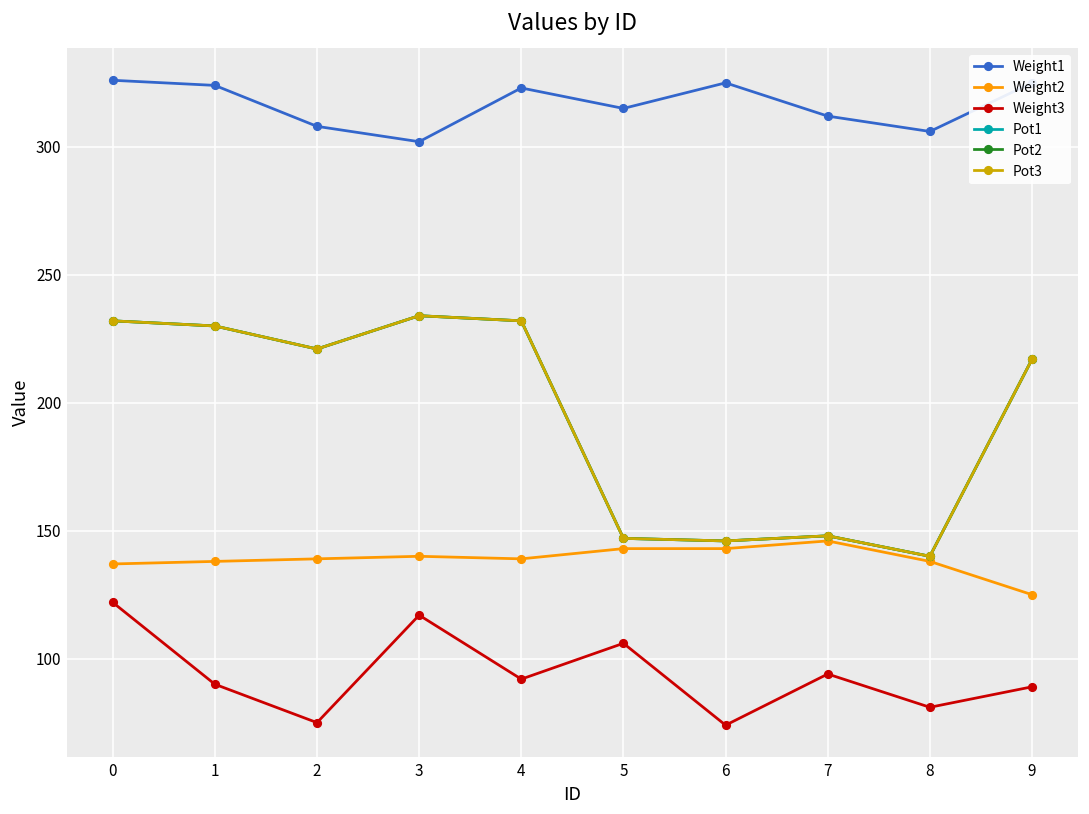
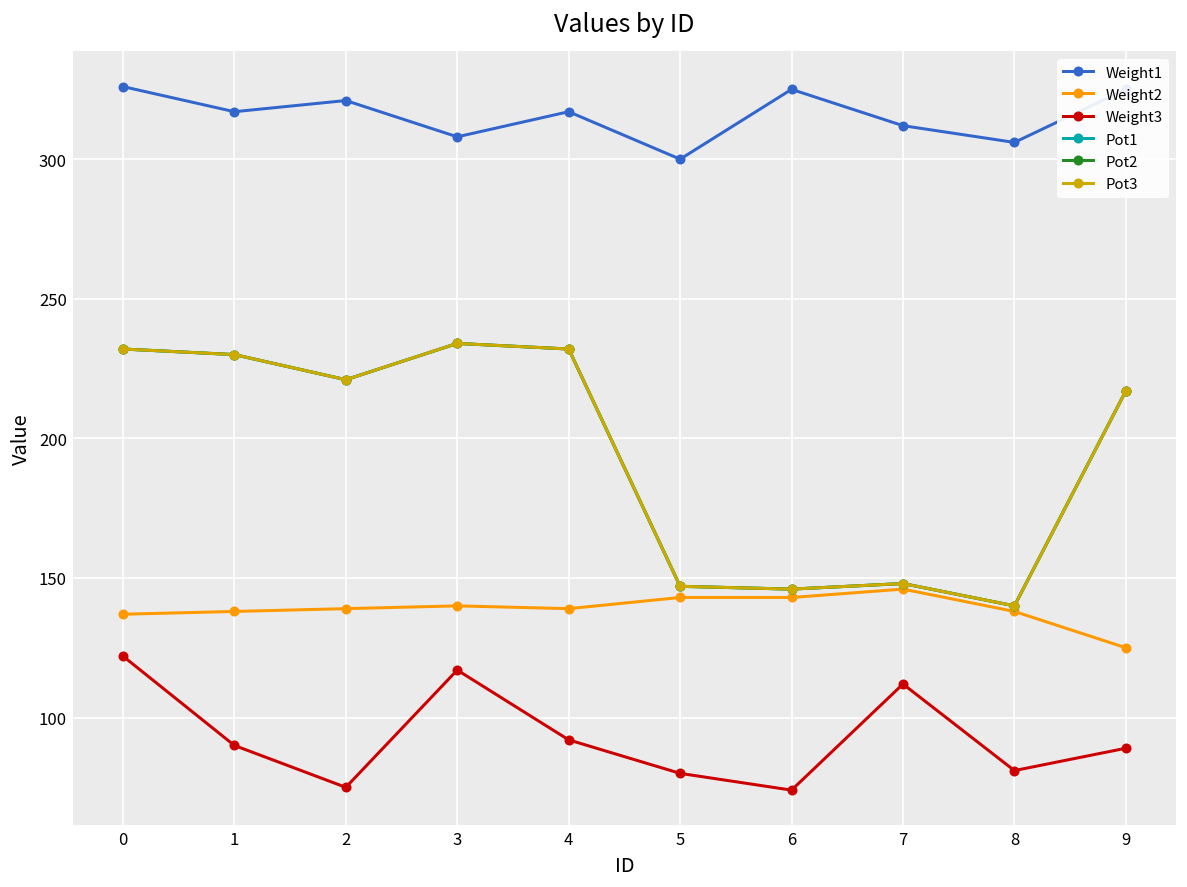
Weight1, 1: 324 -> 317
Weight1, 2: 308 -> 321
Weight1, 3: 302 -> 308
Weight1, 4: 323 -> 317
Weight1, 5: 315 -> 300
Weight3, 5: 106 -> 80
Weight3, 7: 94 -> 112
